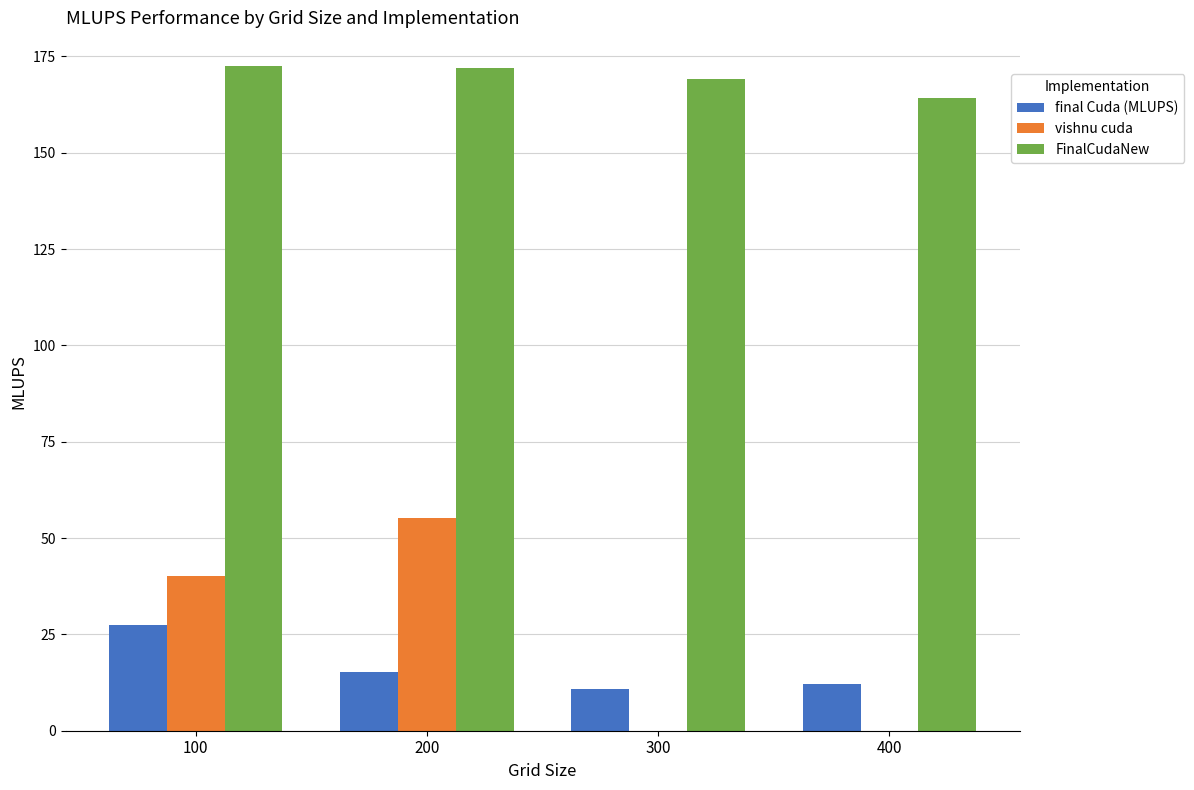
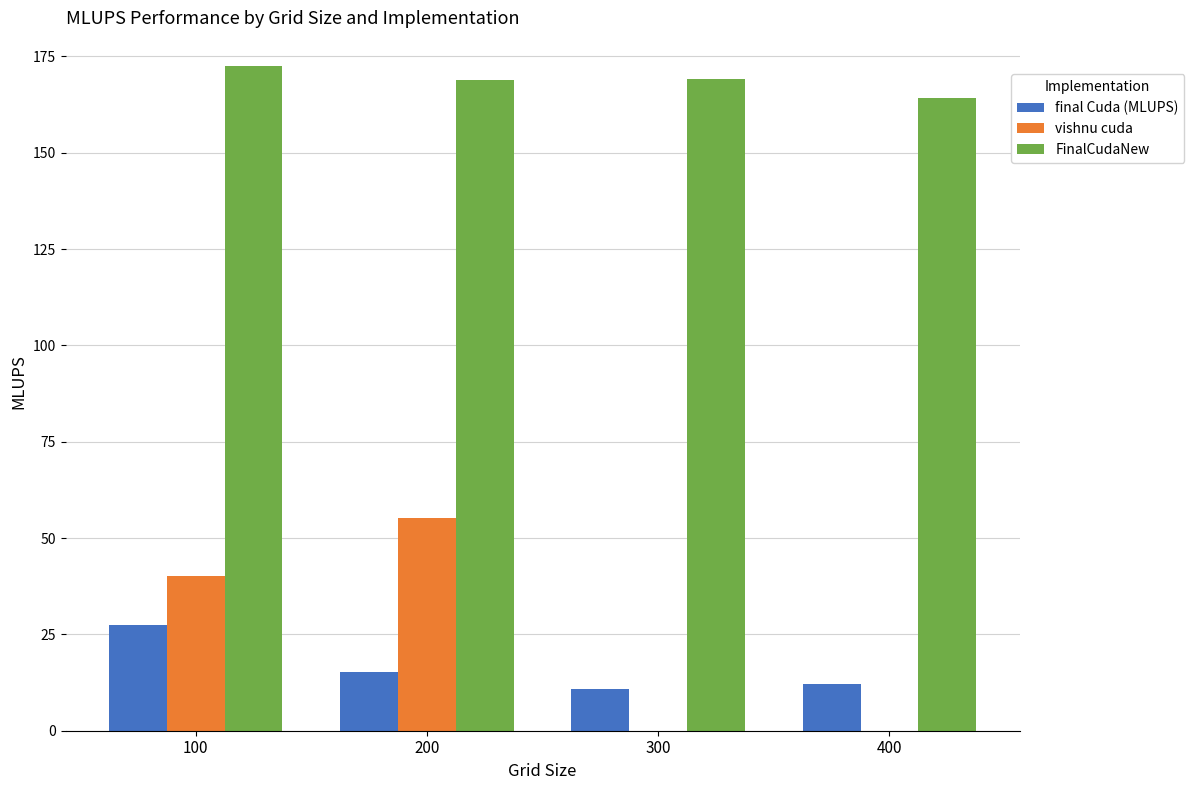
FinalCudaNew, 200: 172 -> 169
